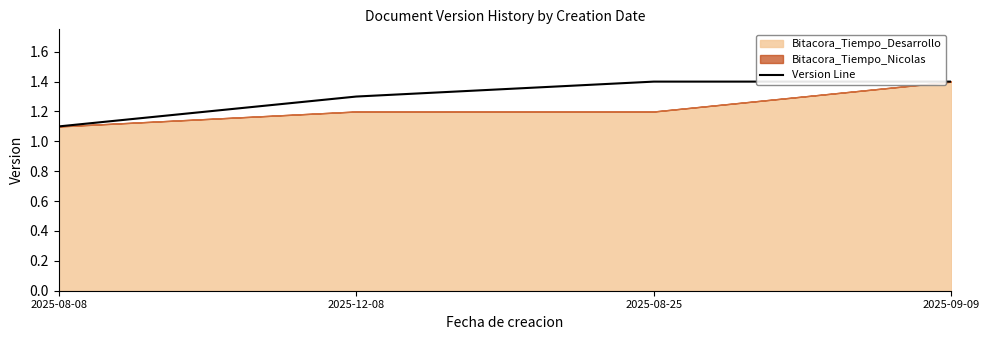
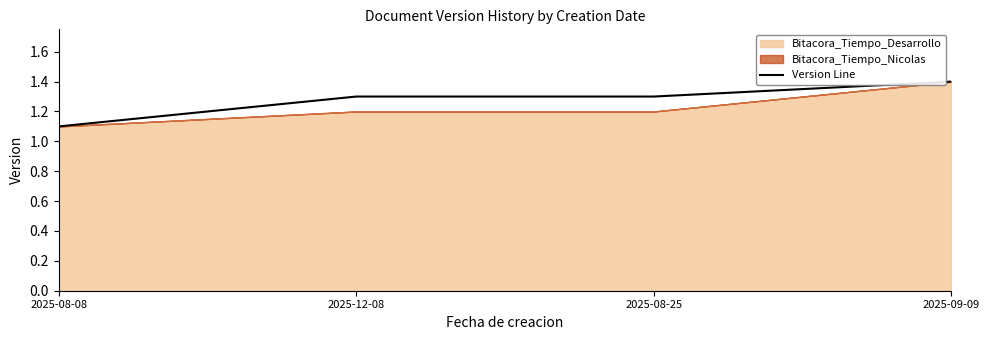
Version Line, 2025-08-25: 1.4 -> 1.3
